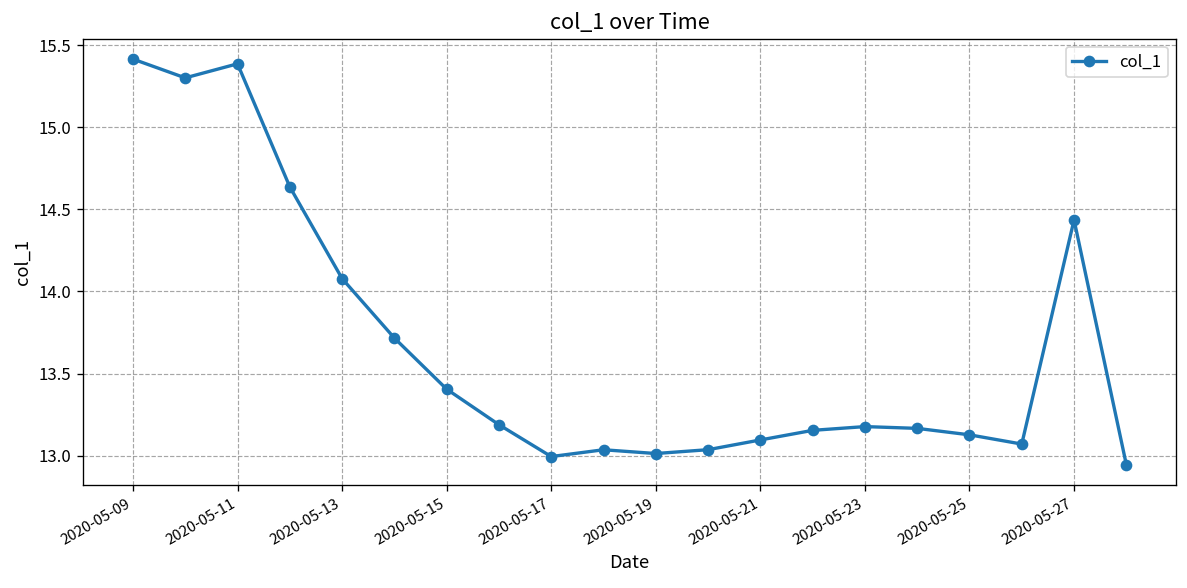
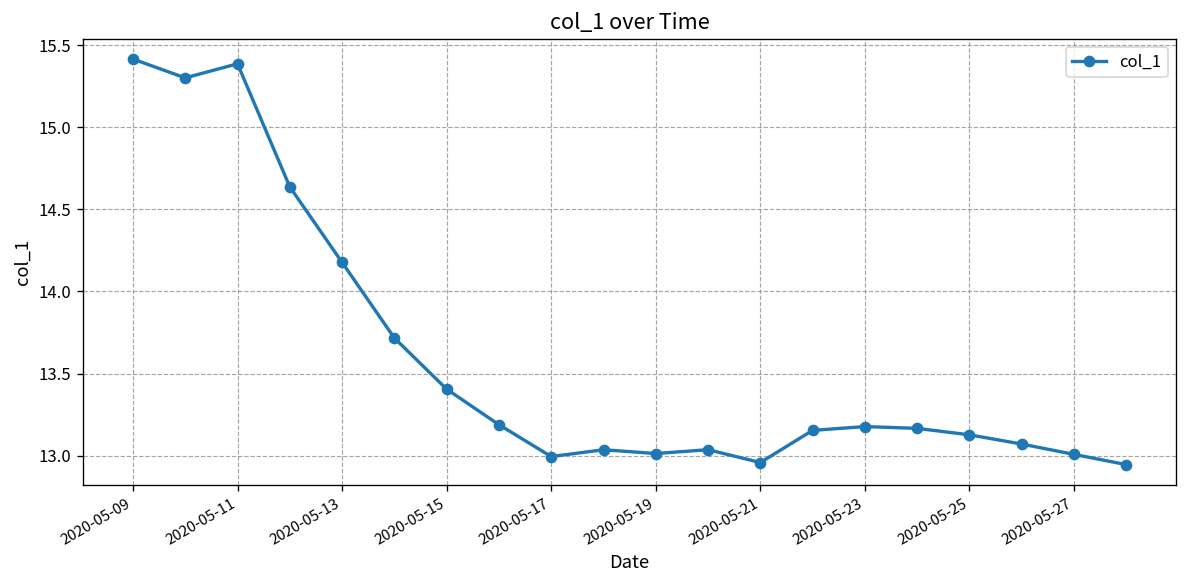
2020-05-13: 14.08 -> 14.18
2020-05-21: 13.10 -> 12.96
2020-05-27: 14.44 -> 13.01
